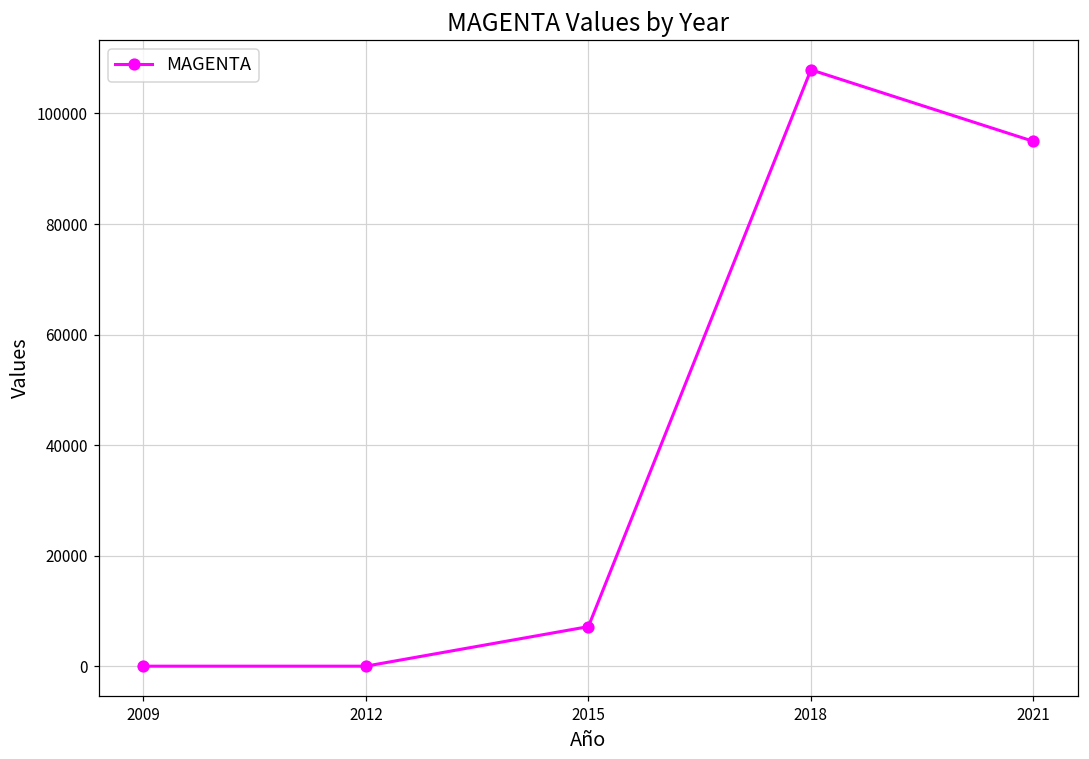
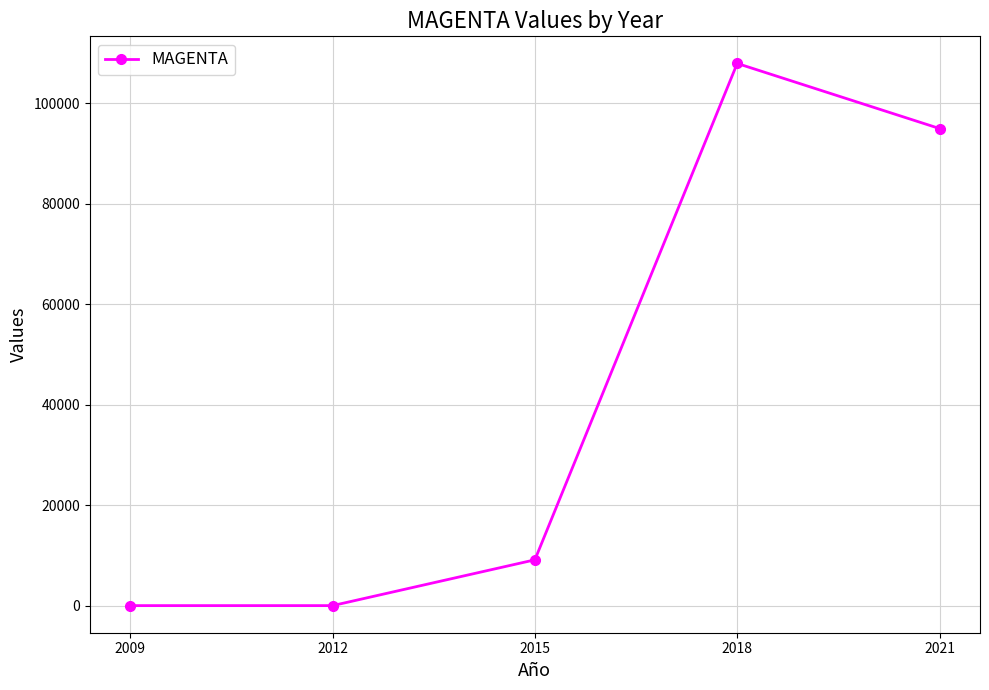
2015: 7000 -> 9000
